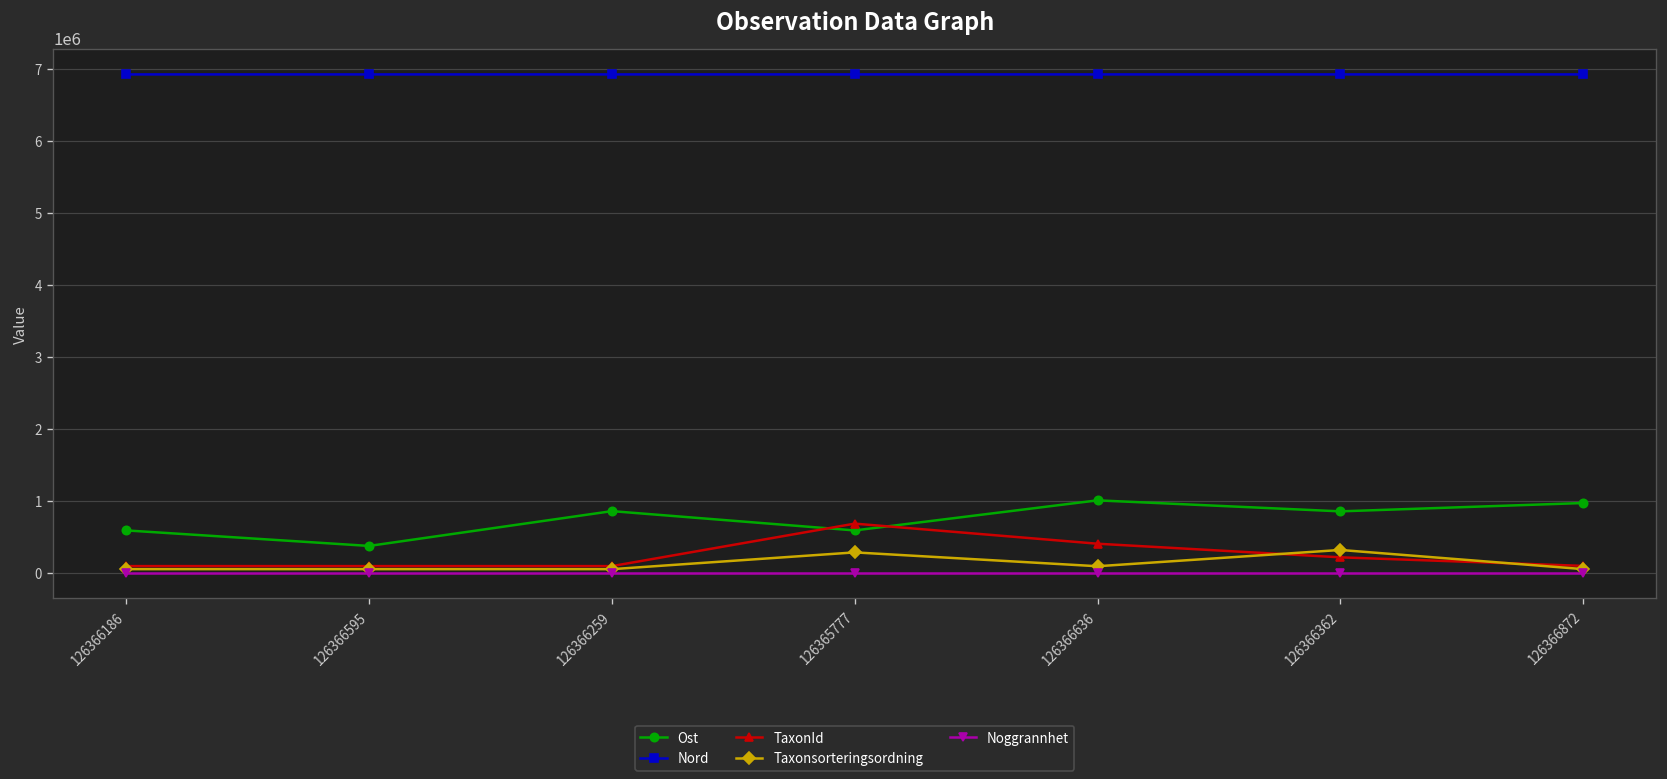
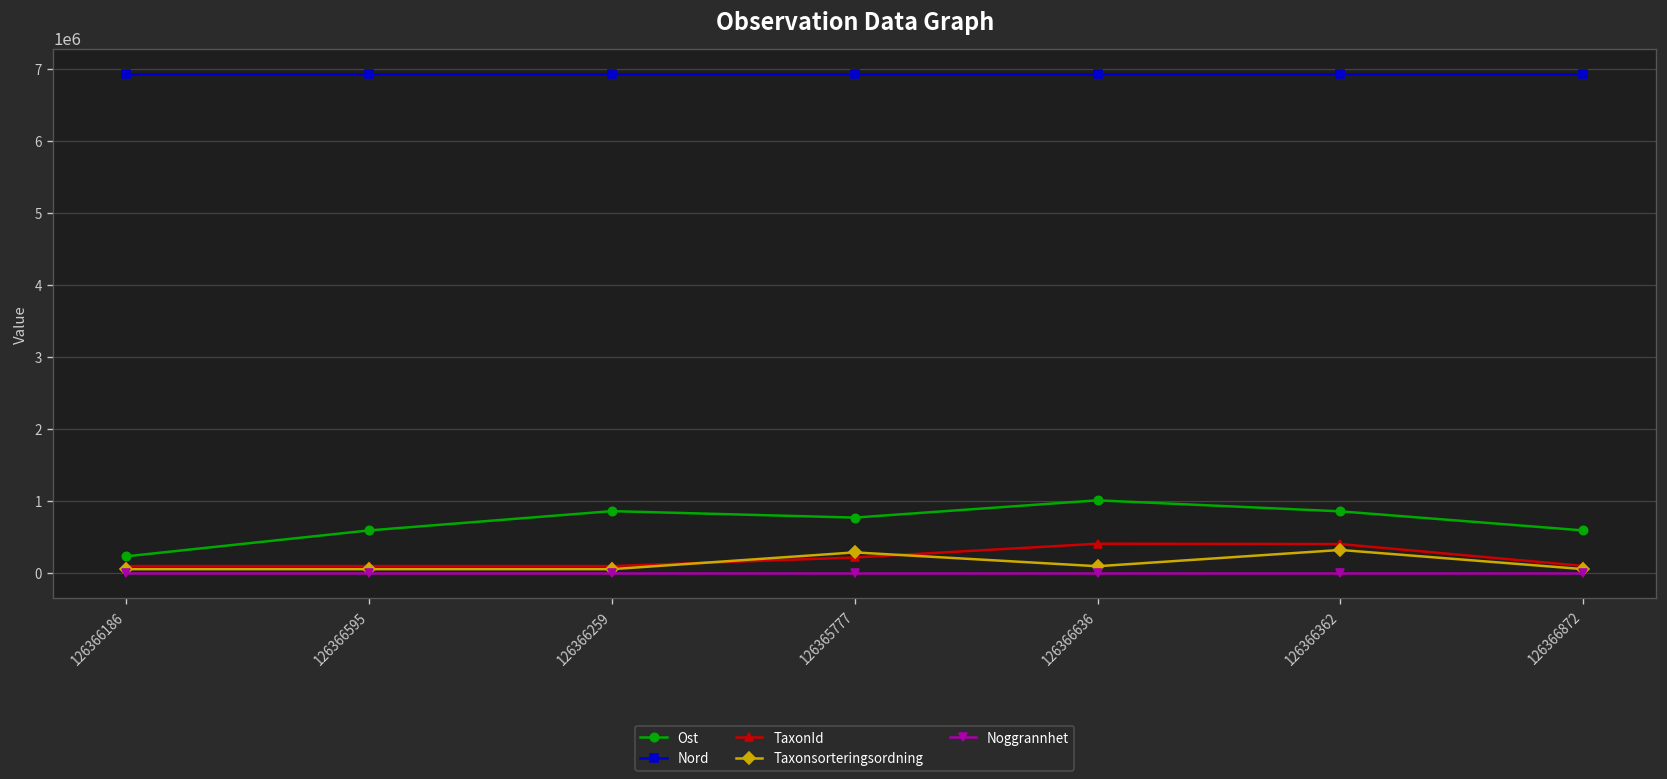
Ost, 126366186: 600000 -> 200000
Ost, 126366595: 400000 -> 600000
Ost, 126365777: 600000 -> 800000
TaxonId, 126365777: 700000 -> 200000
TaxonId, 126366362: 200000 -> 400000
Ost, 126366872: 1000000 -> 600000
